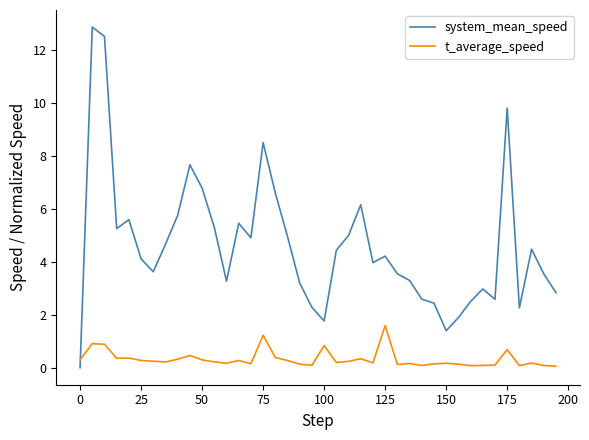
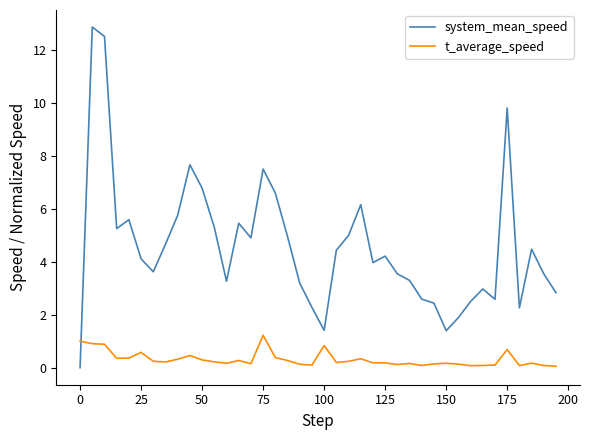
t_average_speed, 0: 0.3 -> 1.0
t_average_speed, 25: 0.3 -> 0.6
system_mean_speed, 75: 8.5 -> 7.5
system_mean_speed, 100: 1.8 -> 1.4
t_average_speed, 125: 1.6 -> 0.2
